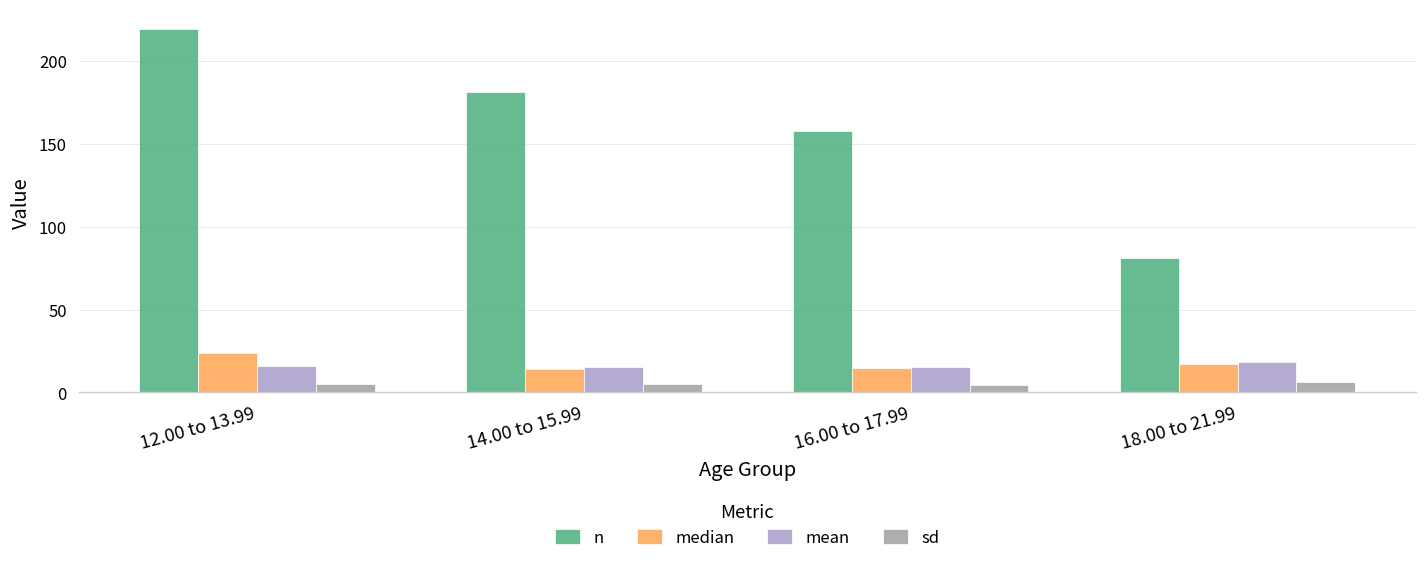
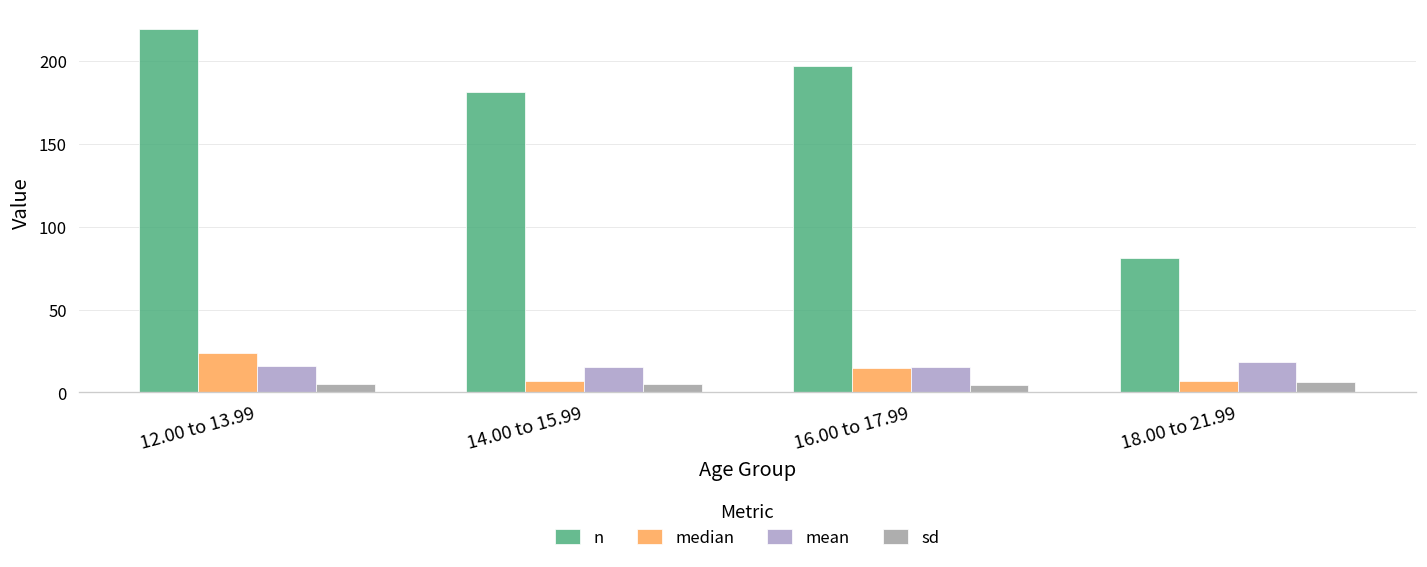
median, 14.00 to 15.99: 14 -> 7
n, 16.00 to 17.99: 158 -> 197
median, 18.00 to 21.99: 17 -> 7
